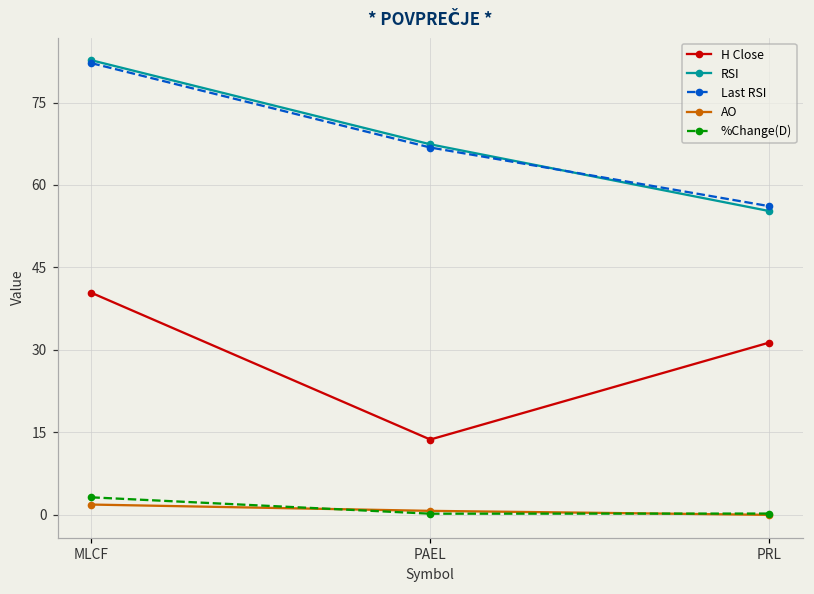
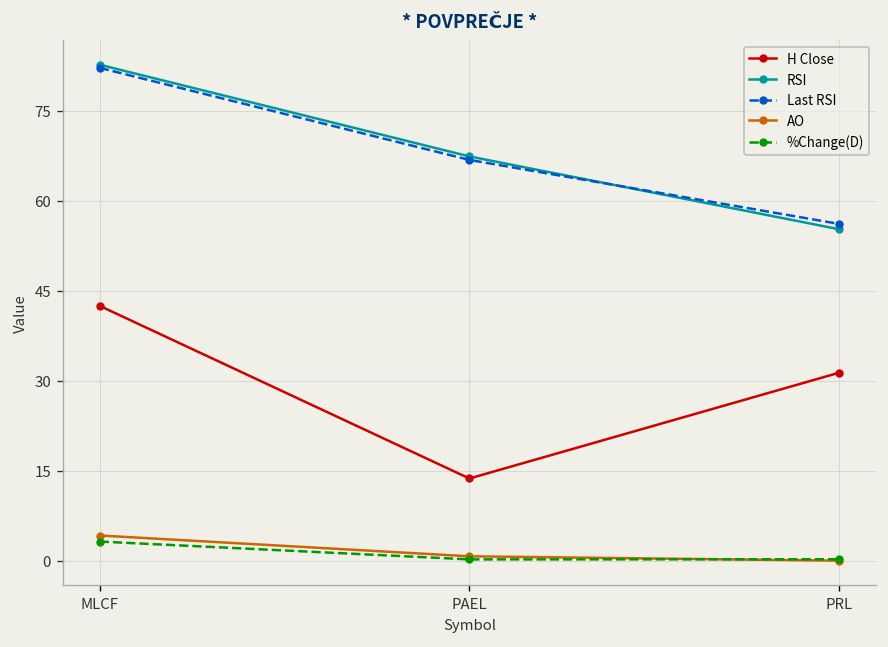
H Close, MLCF: 40 -> 42
AO, MLCF: 2 -> 4
